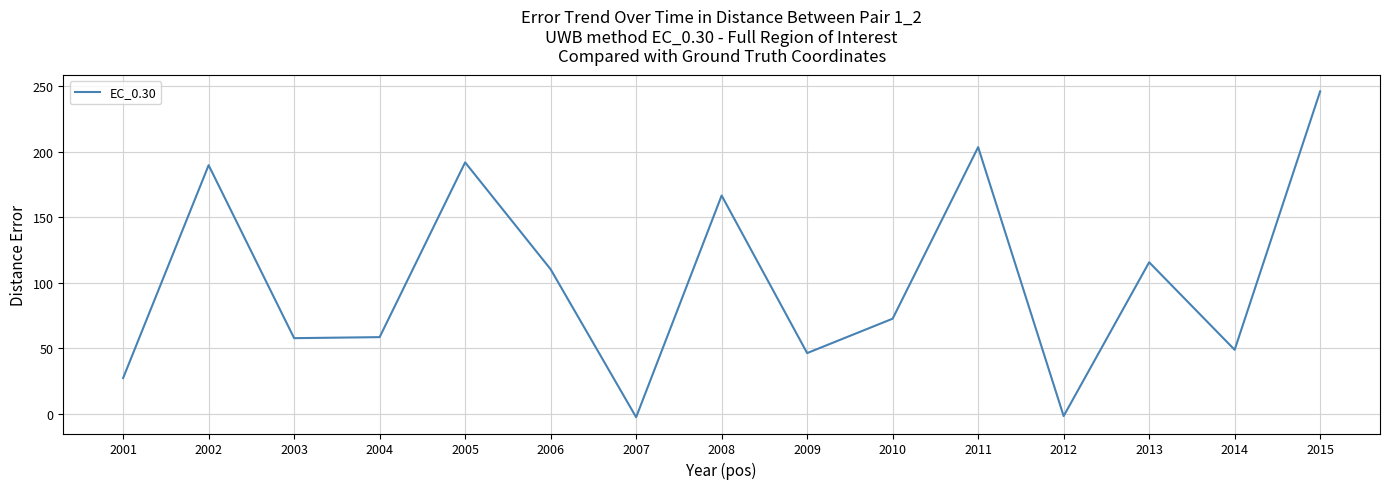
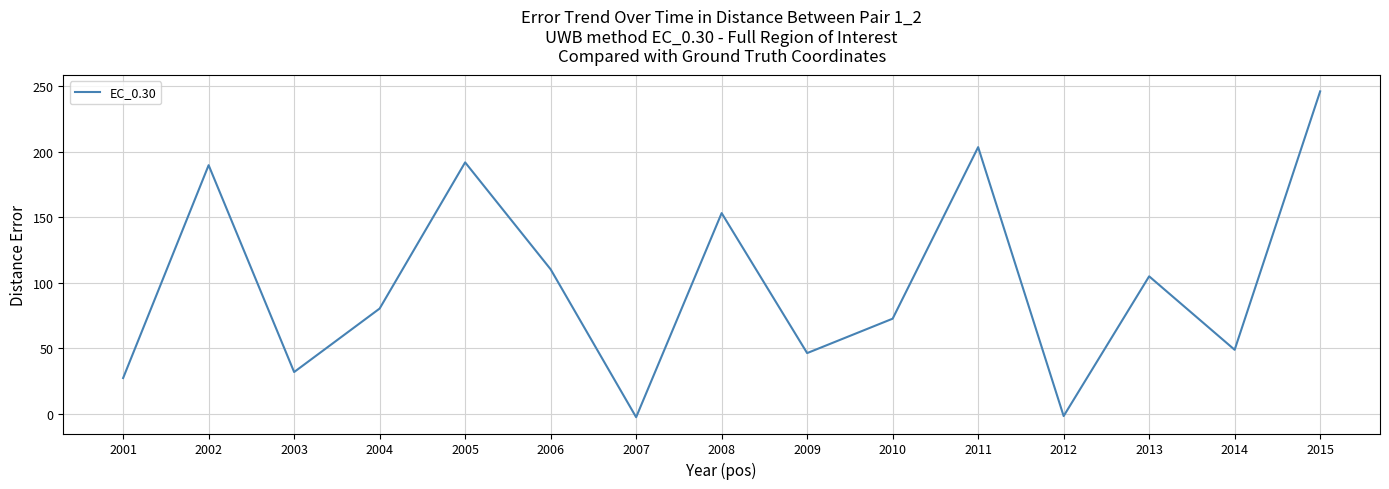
2003: 58 -> 32
2004: 59 -> 80
2008: 167 -> 153
2013: 116 -> 105
